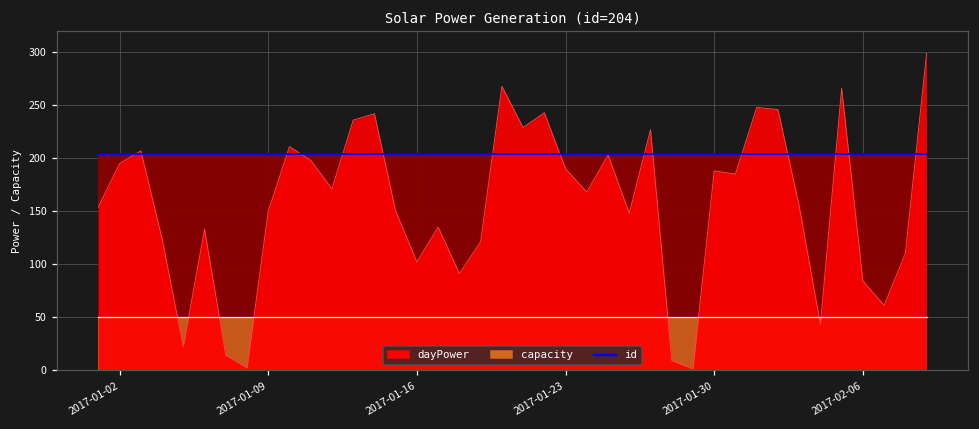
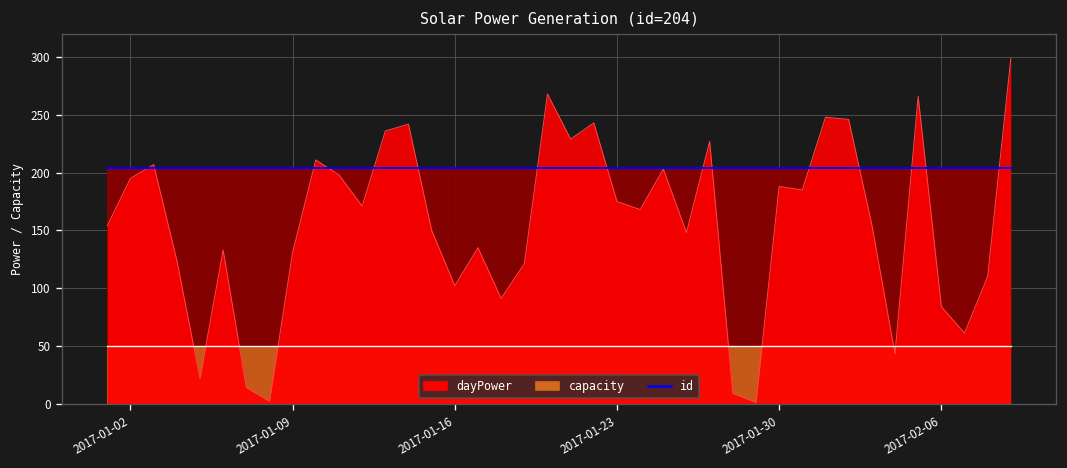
dayPower, 2017-01-09: 150 -> 130
dayPower, 2017-01-23: 190 -> 180
